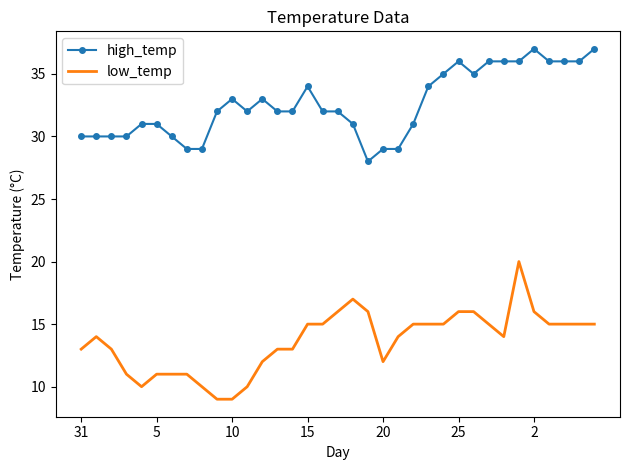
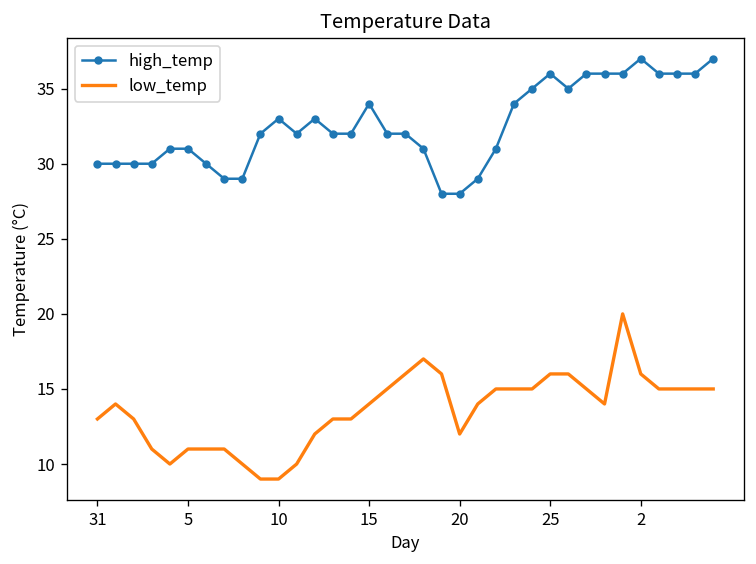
low_temp, 15: 15 -> 14
high_temp, 20: 29 -> 28
